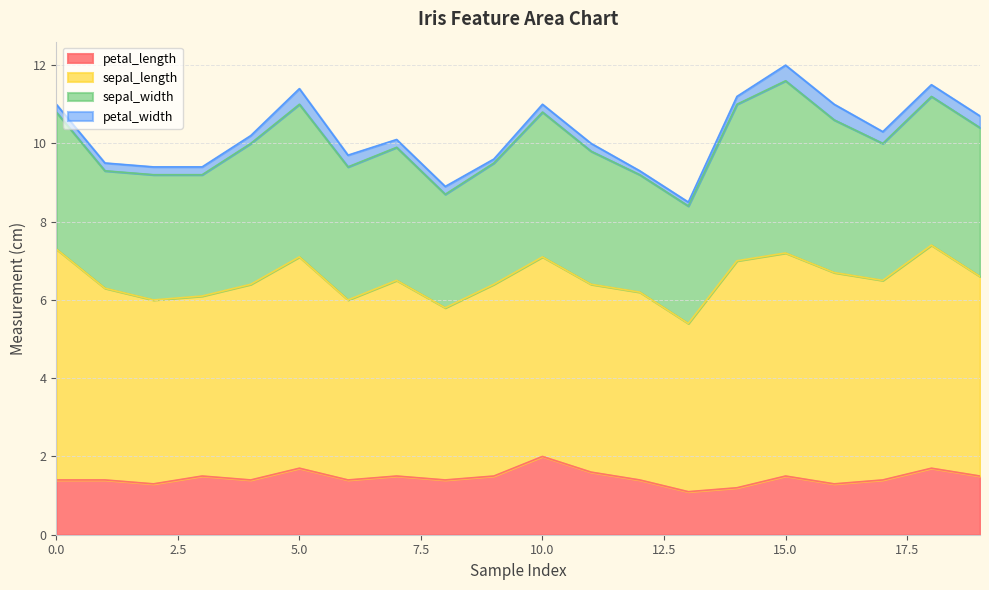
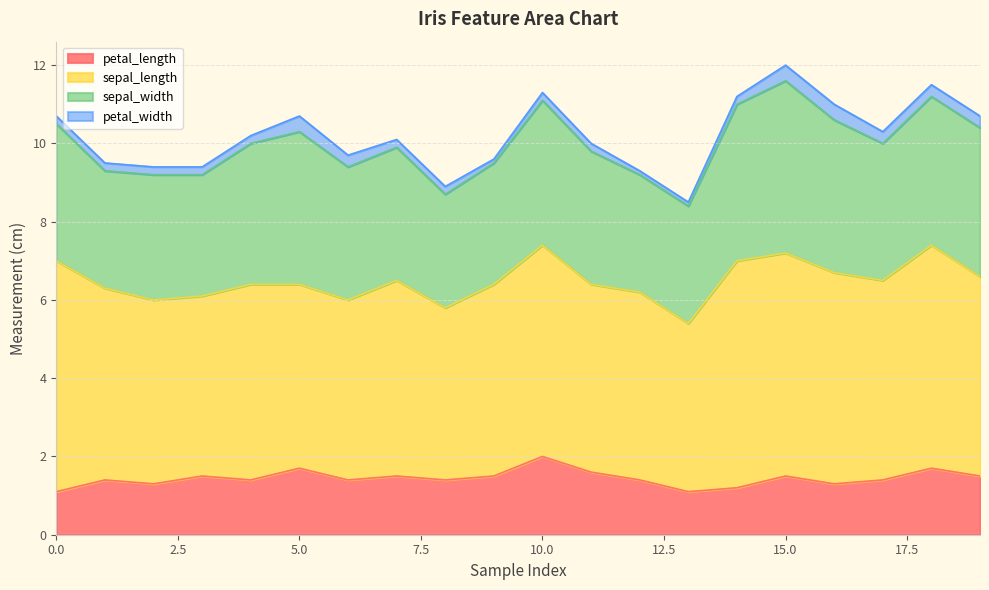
petal_length, 0.0: 1.4 -> 1.1
sepal_length, 5.0: 5.4 -> 4.7
sepal_length, 10.0: 5.1 -> 5.4
